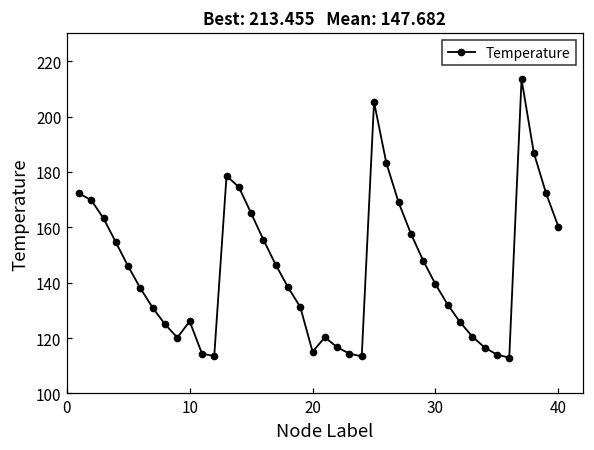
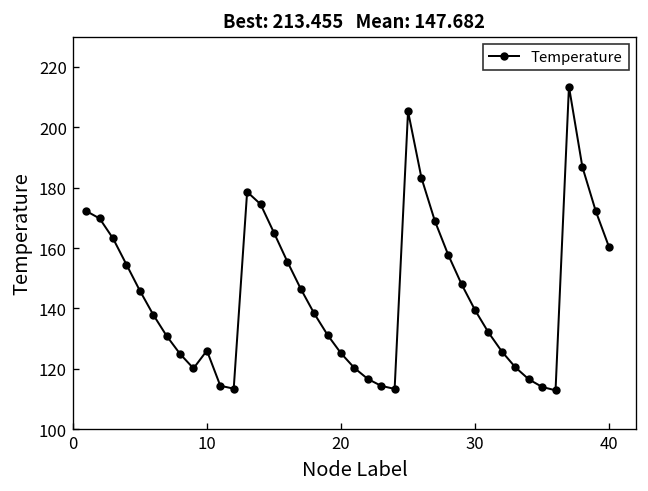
20: 115 -> 125
